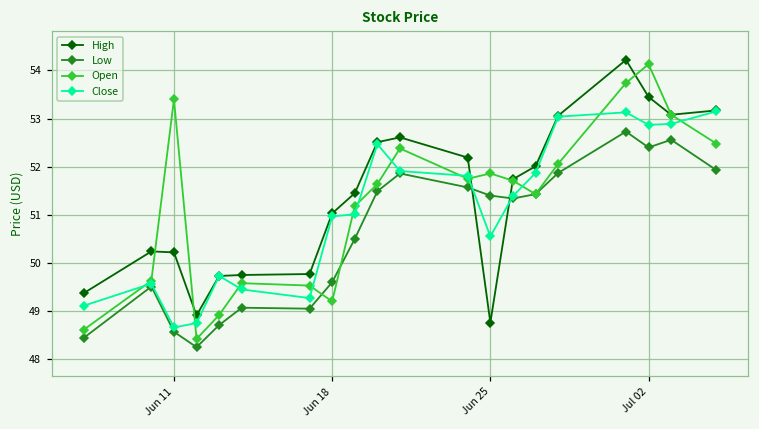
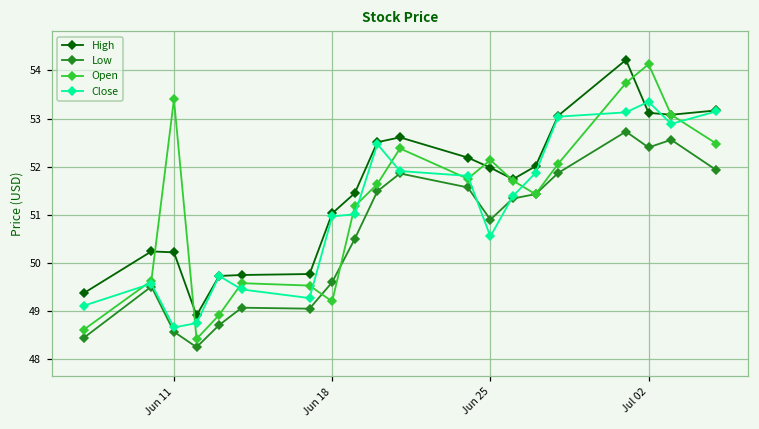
High, Jun 25: 48.8 -> 52.0
Low, Jun 25: 51.4 -> 50.9
Open, Jun 25: 51.9 -> 52.1
High, Jul 02: 53.5 -> 53.1
Close, Jul 02: 52.9 -> 53.4
